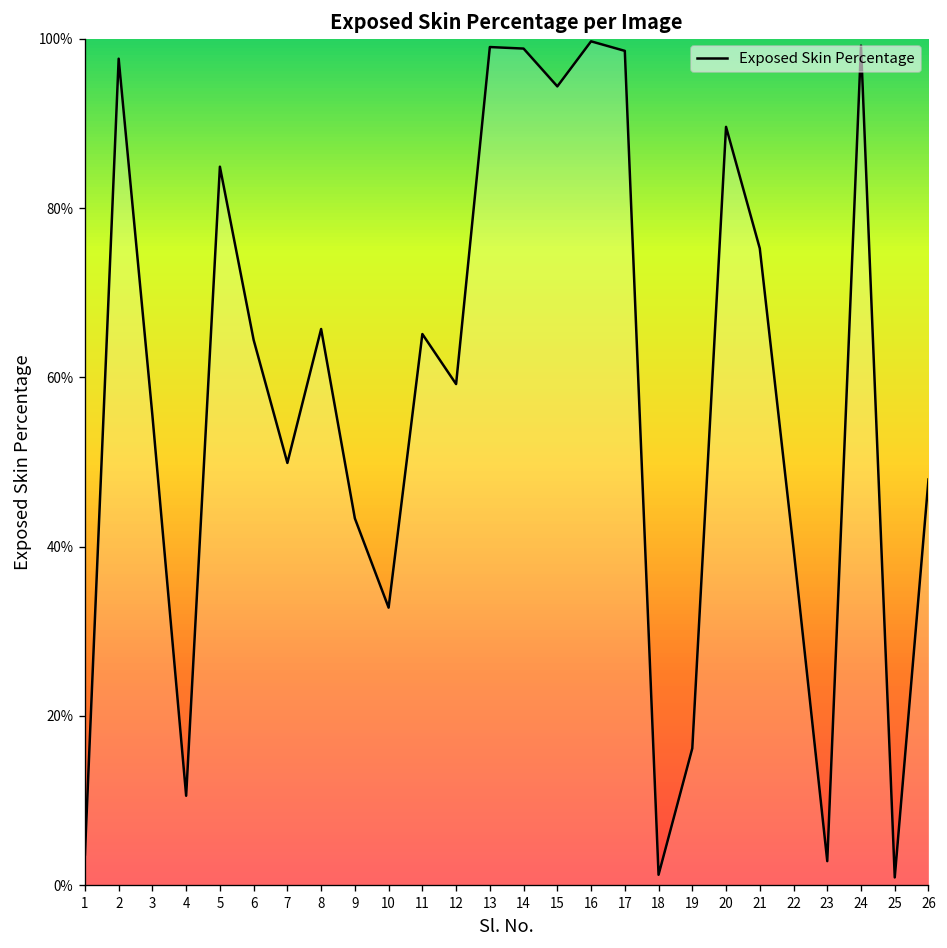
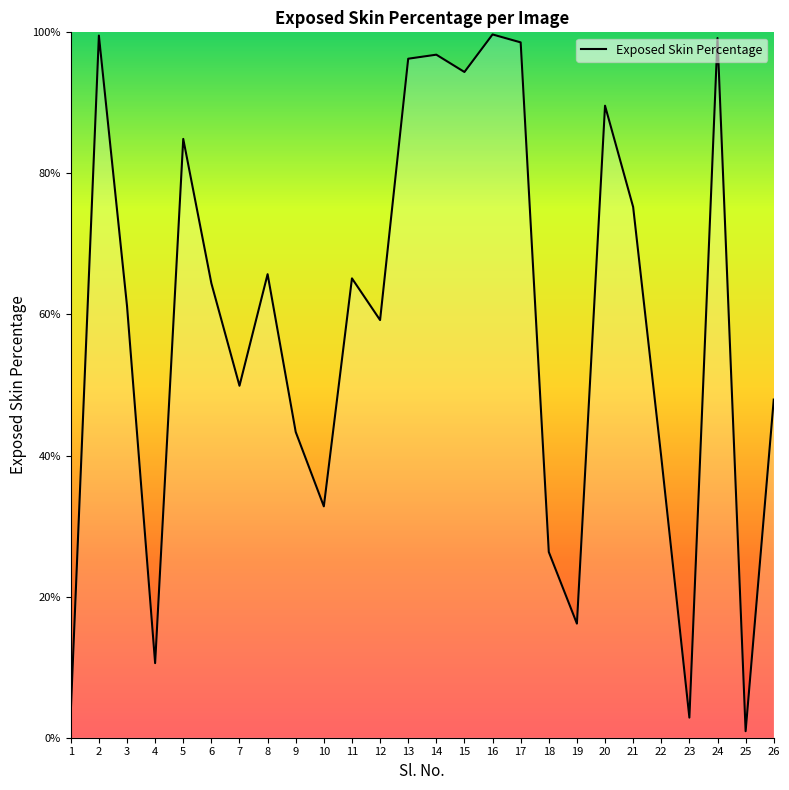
2: 98% -> 100%
3: 55% -> 61%
13: 99% -> 96%
14: 99% -> 97%
18: 1% -> 26%
